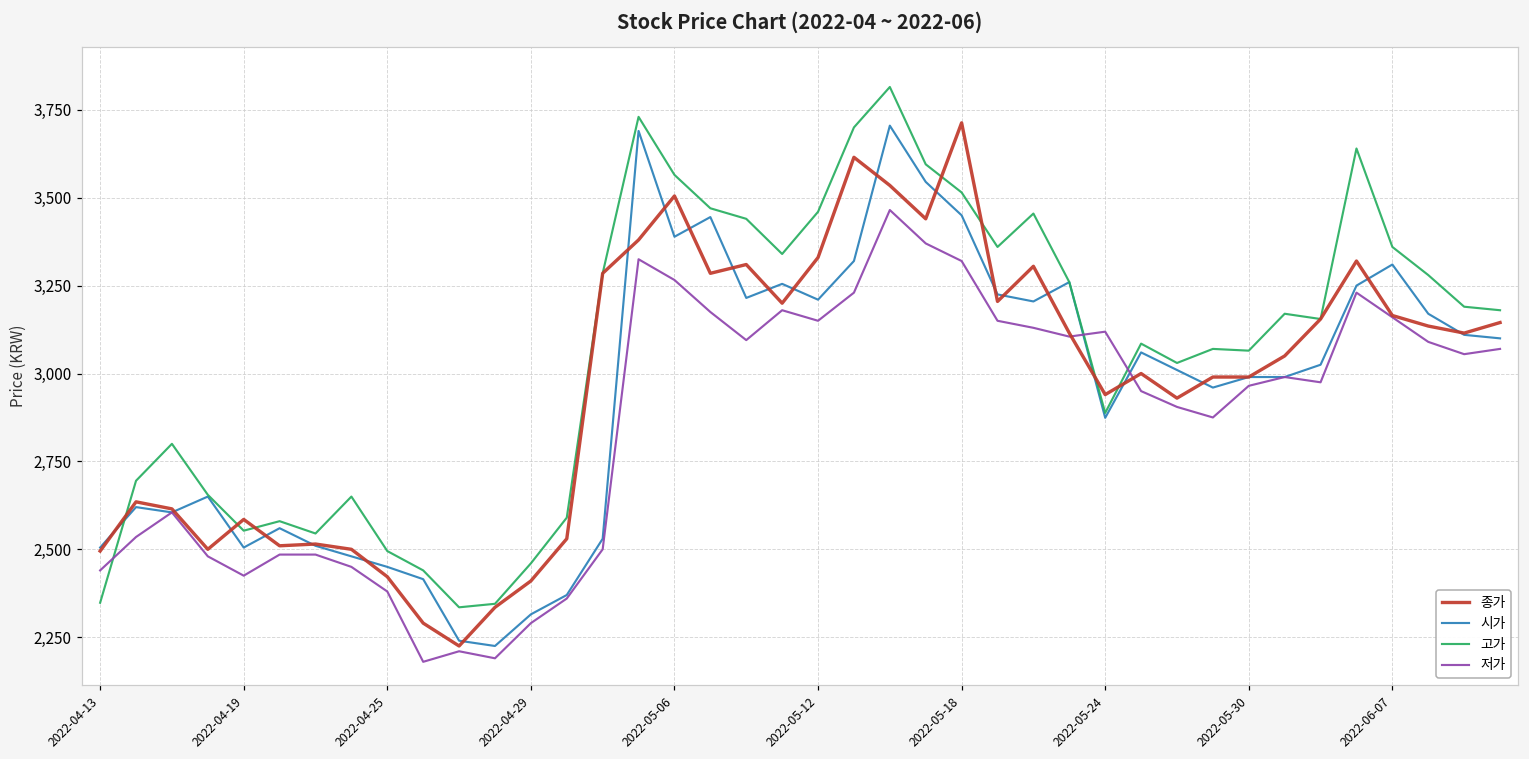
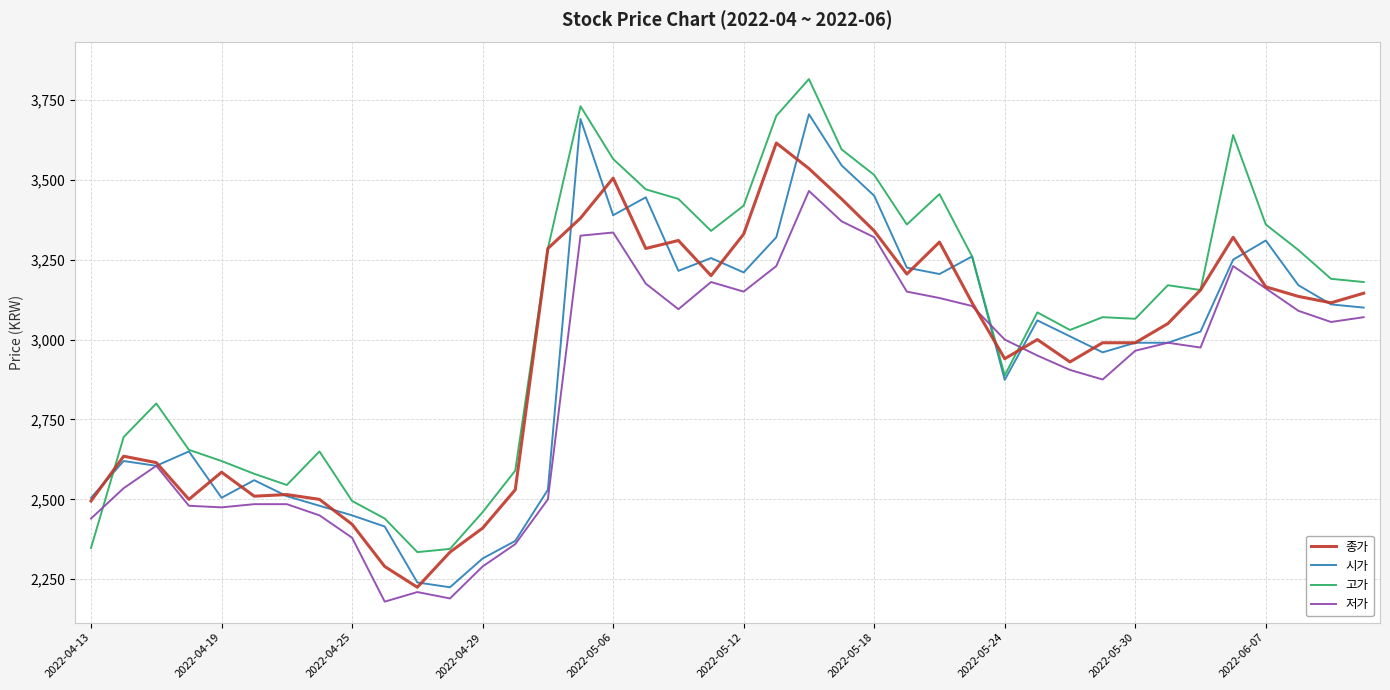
고가, 2022-04-19: 2,550 -> 2,620
저가, 2022-04-19: 2,430 -> 2,480
저가, 2022-05-06: 3,270 -> 3,340
고가, 2022-05-12: 3,460 -> 3,420
종가, 2022-05-18: 3,710 -> 3,340
저가, 2022-05-24: 3,120 -> 3,000
